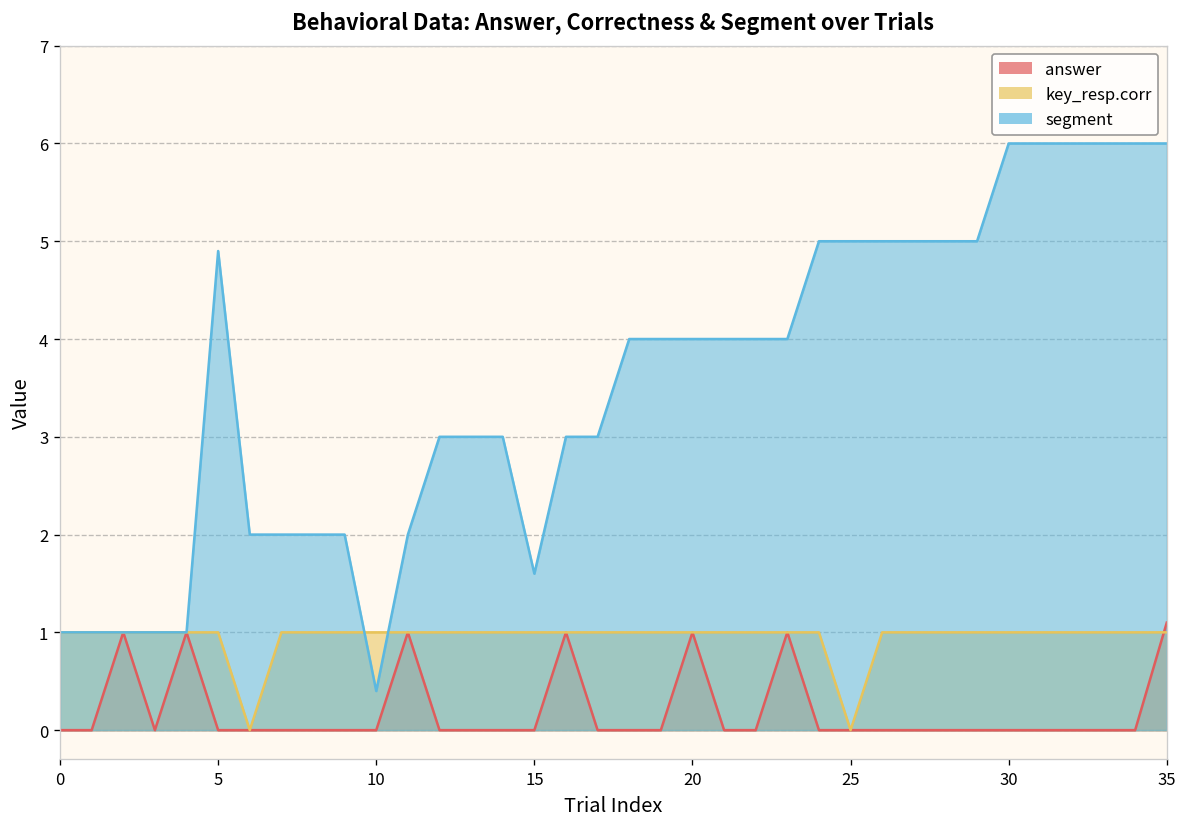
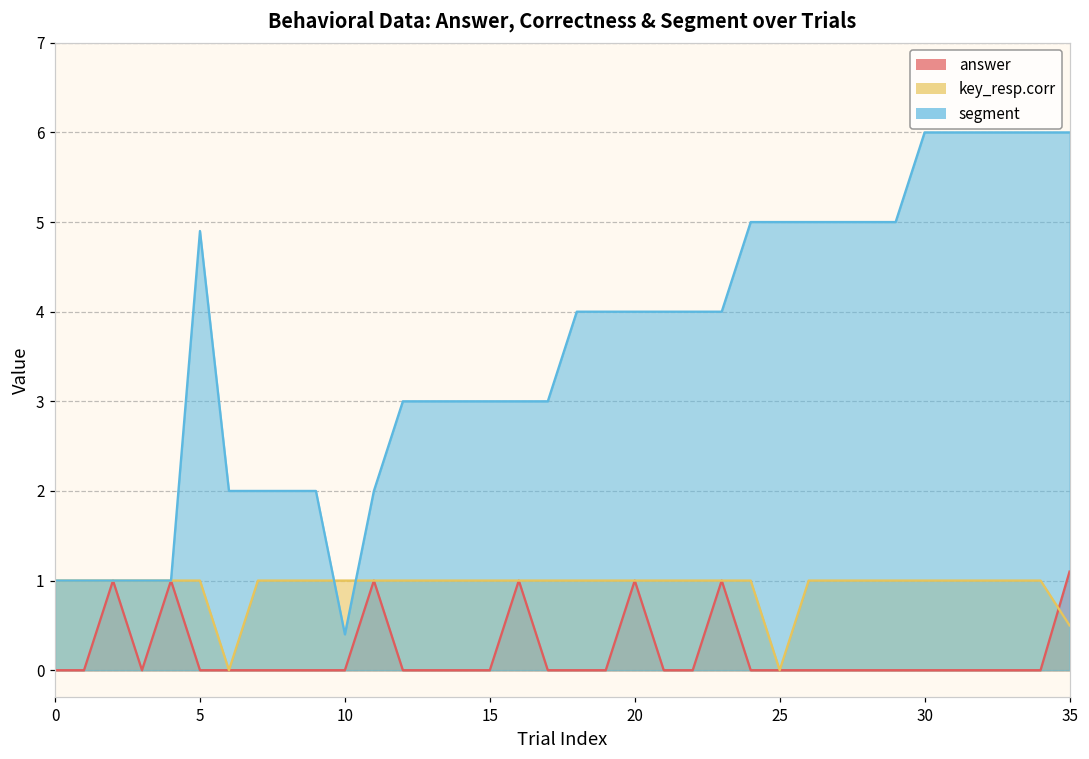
segment, 15: 1.6 -> 3.0
key_resp.corr, 35: 1.0 -> 0.5
